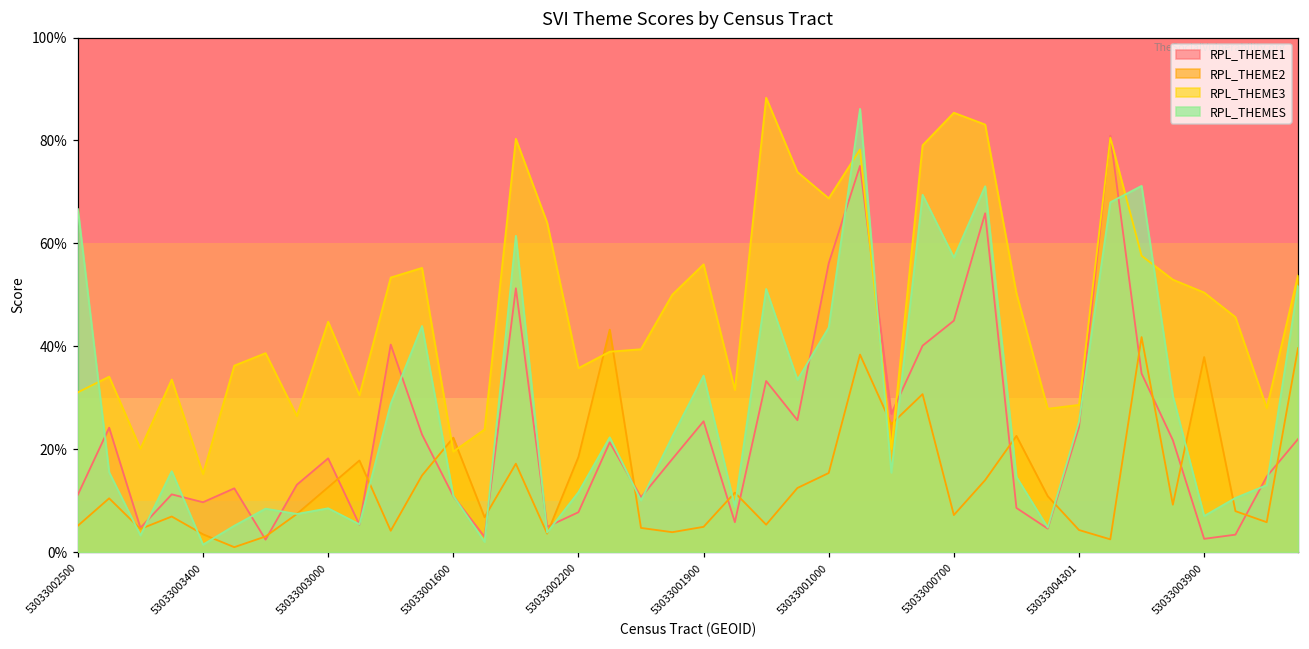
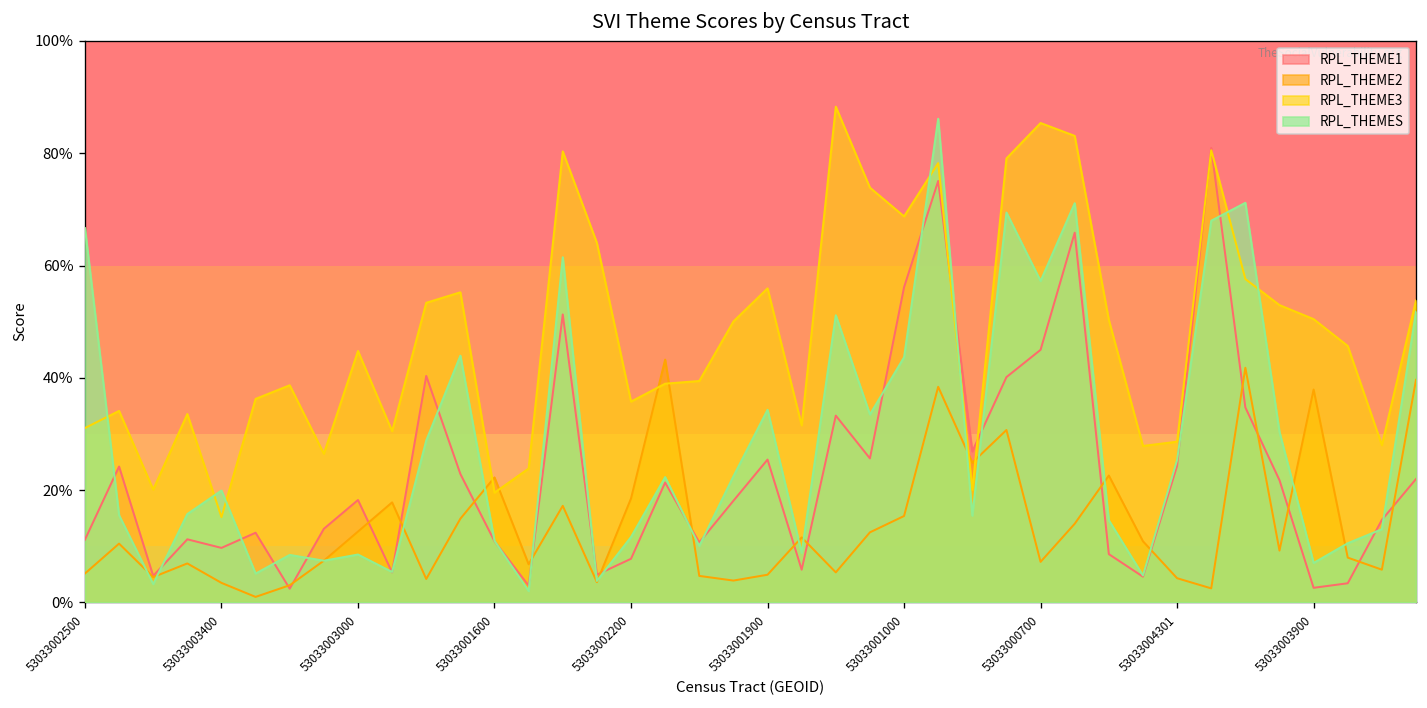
RPL_THEMES, 53033003400: 1% -> 20%
